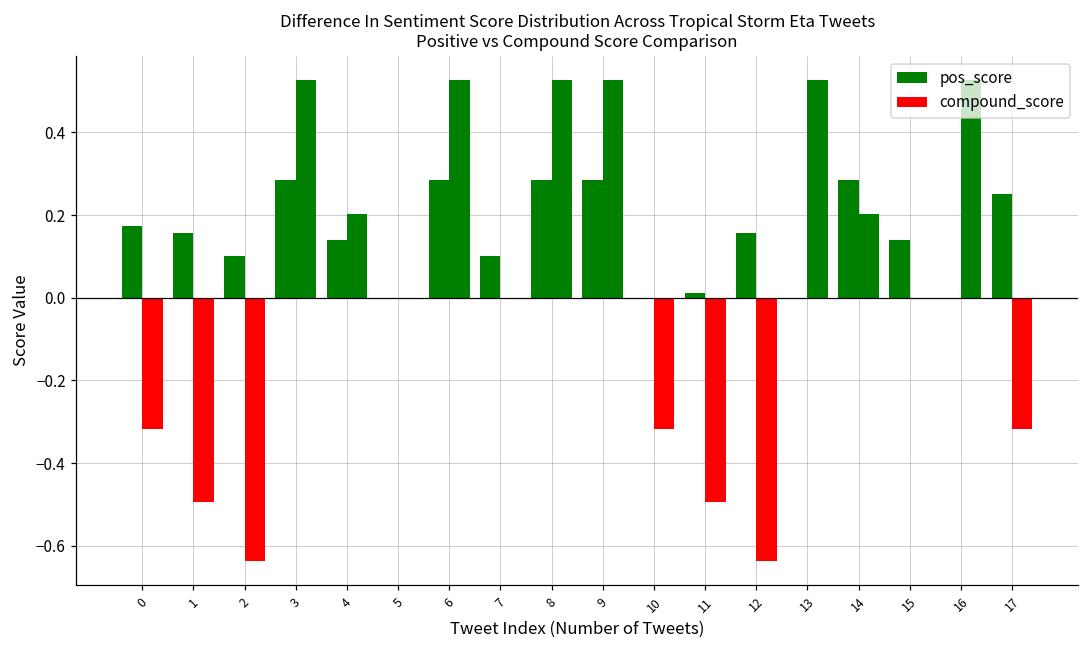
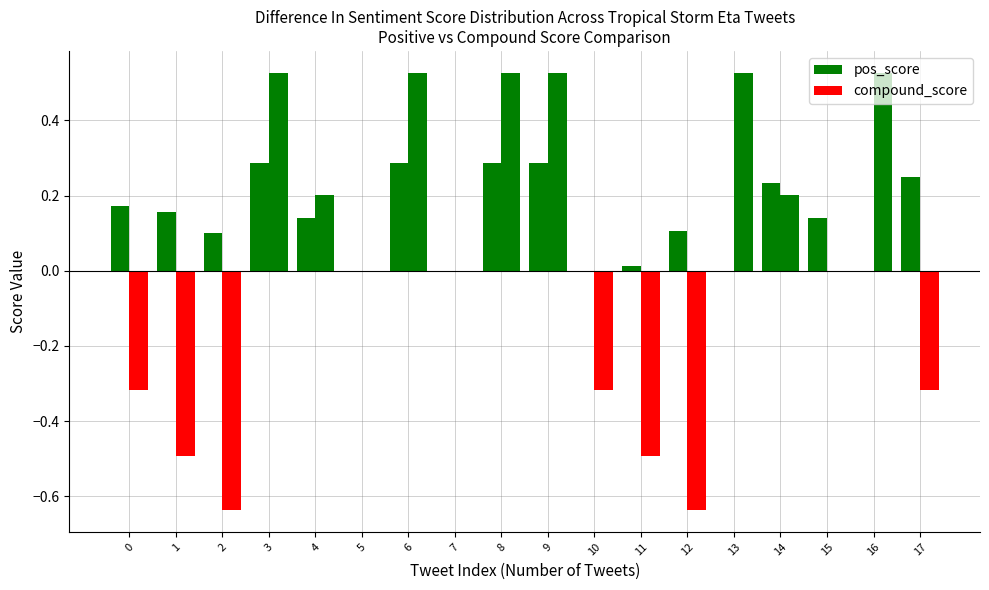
pos_score, 7: 0.1 -> 0.0
pos_score, 12: 0.16 -> 0.11
pos_score, 14: 0.29 -> 0.23
